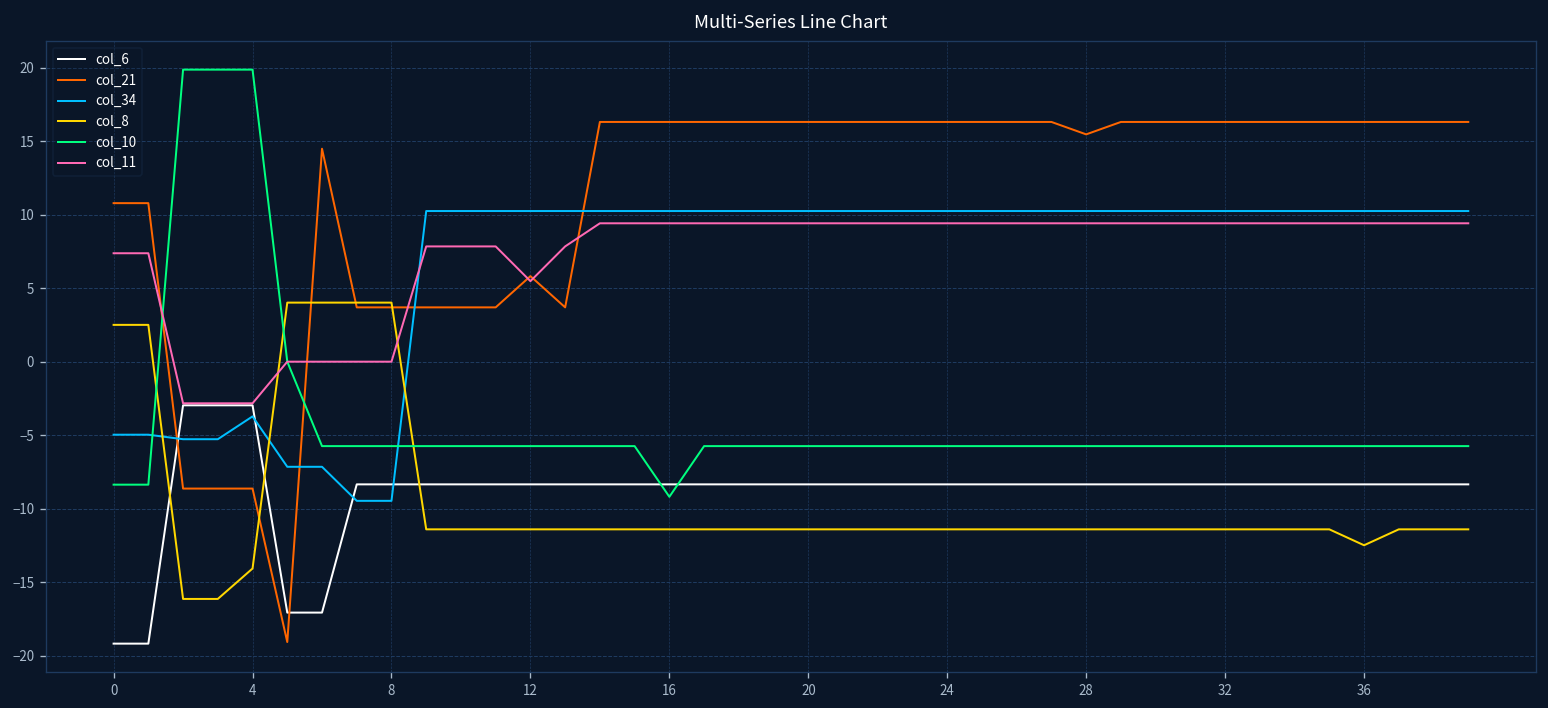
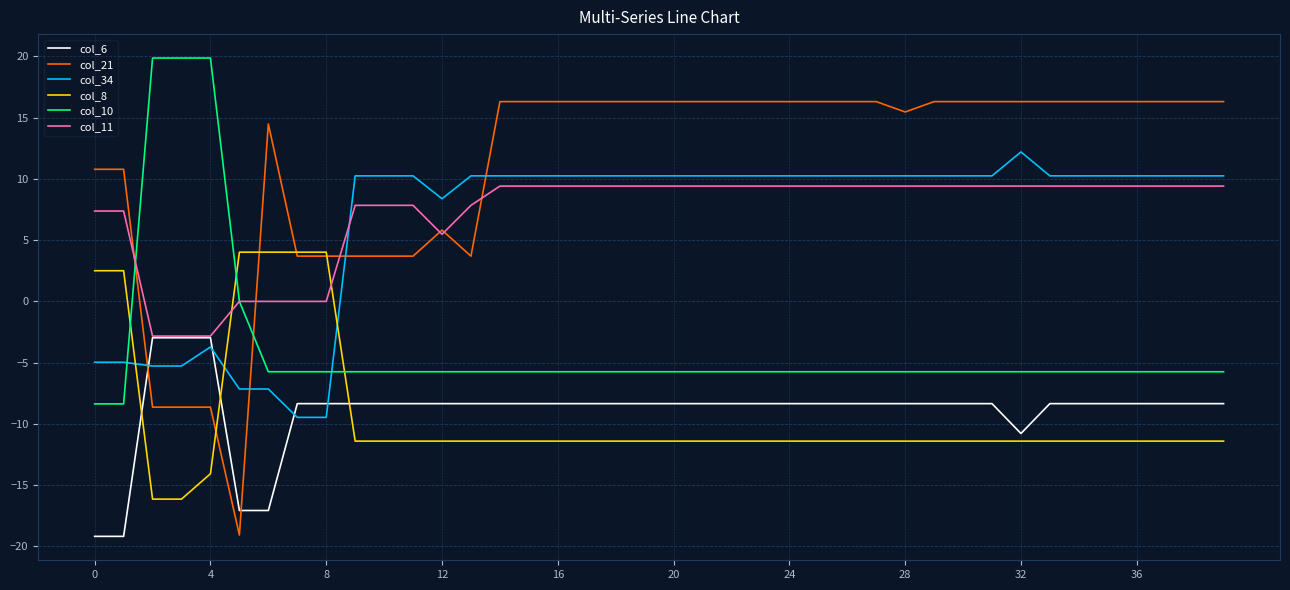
col_34, 12: 10.3 -> 8.4
col_10, 16: -9.2 -> -5.7
col_6, 32: -8.3 -> -10.8
col_34, 32: 10.3 -> 12.2
col_8, 36: -12.5 -> -11.4
